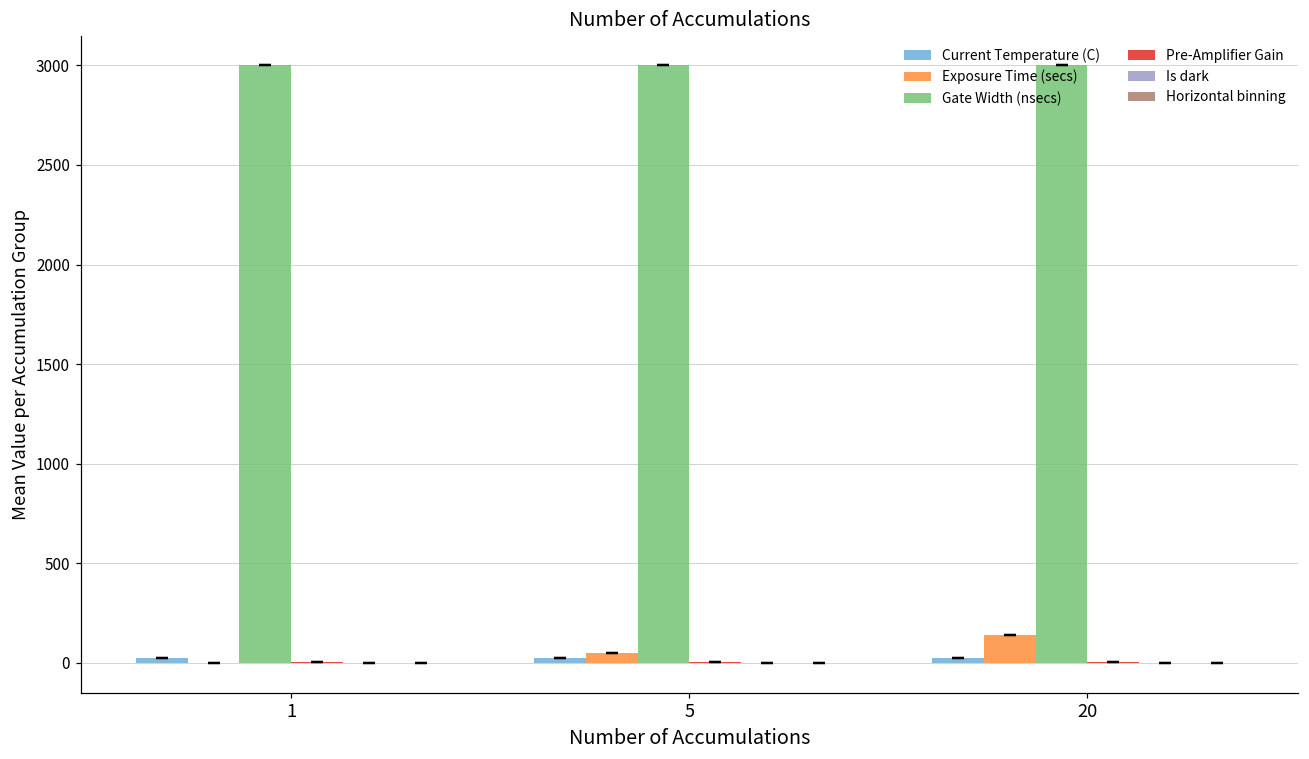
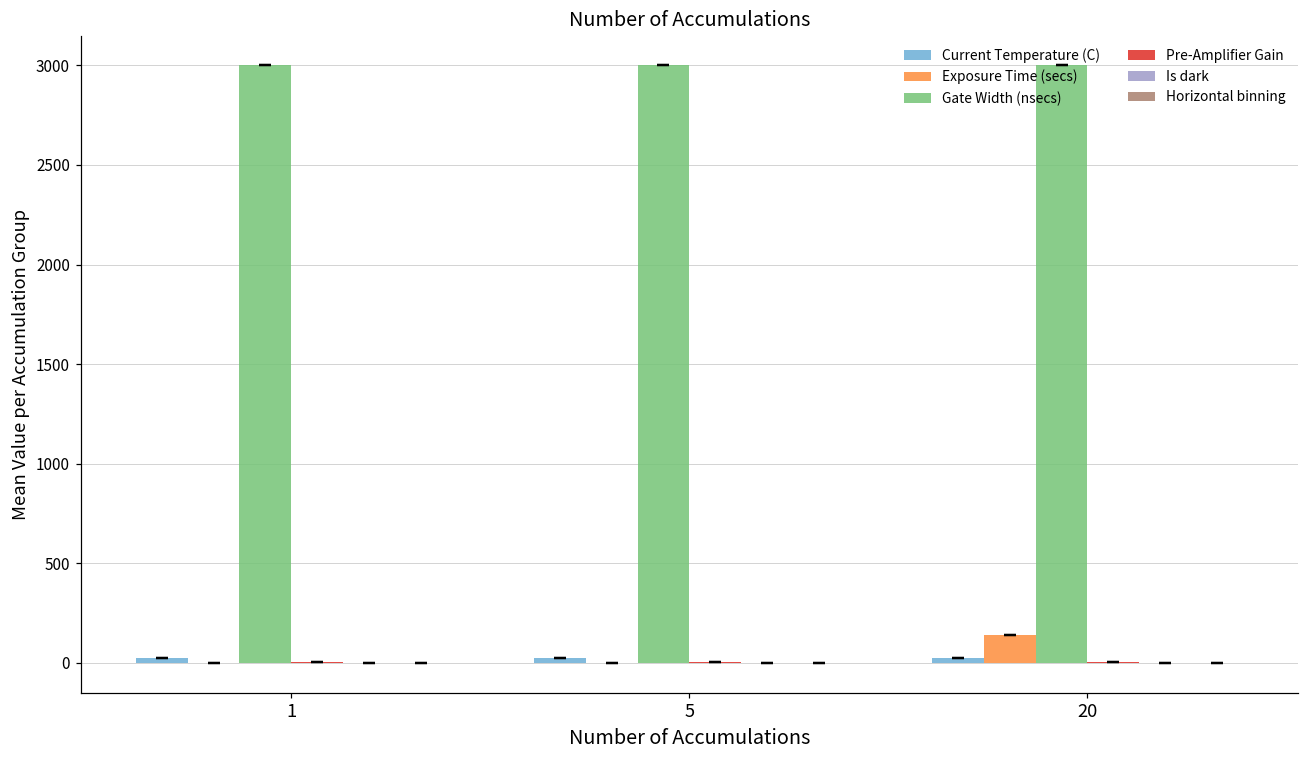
Exposure Time (secs), 5: 50 -> 0
